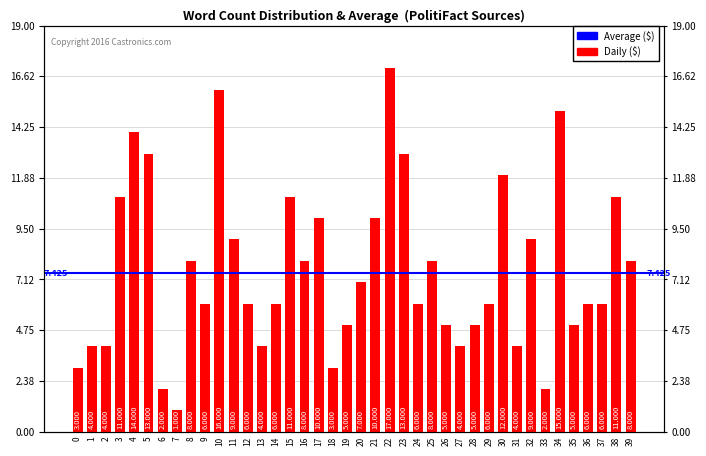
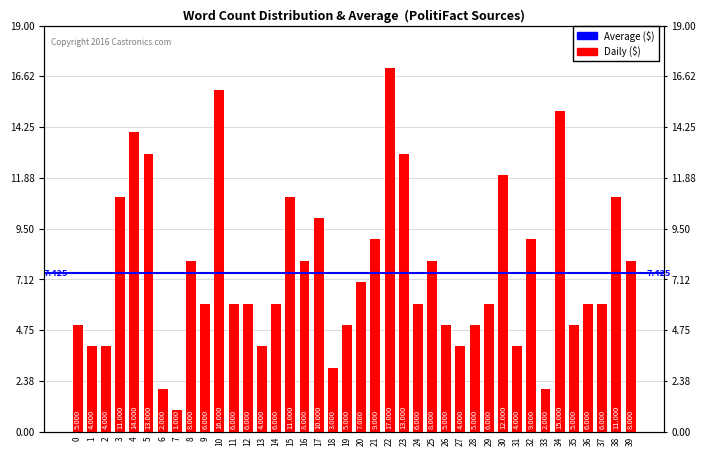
0: 3.000 -> 5.000
11: 9.000 -> 6.000
21: 10.000 -> 9.000
